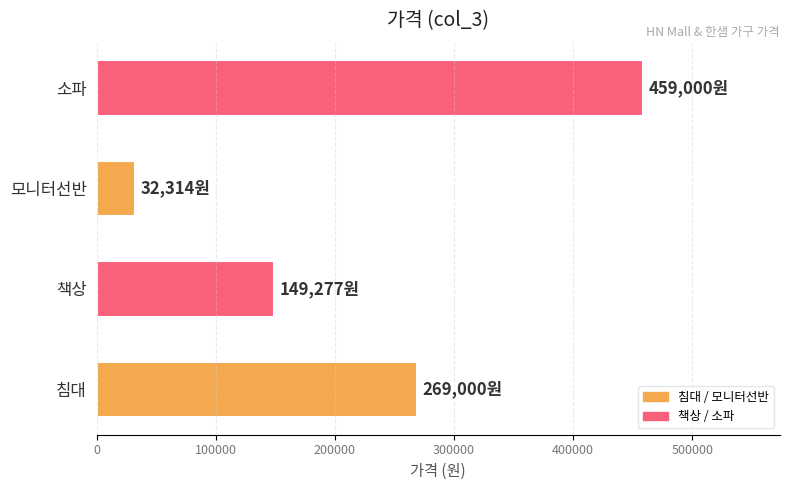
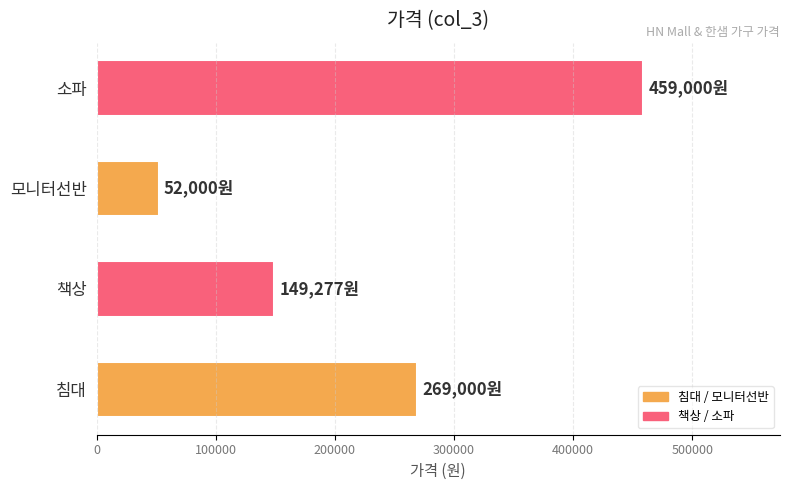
모니터선반: 32,314원 -> 52,000원
